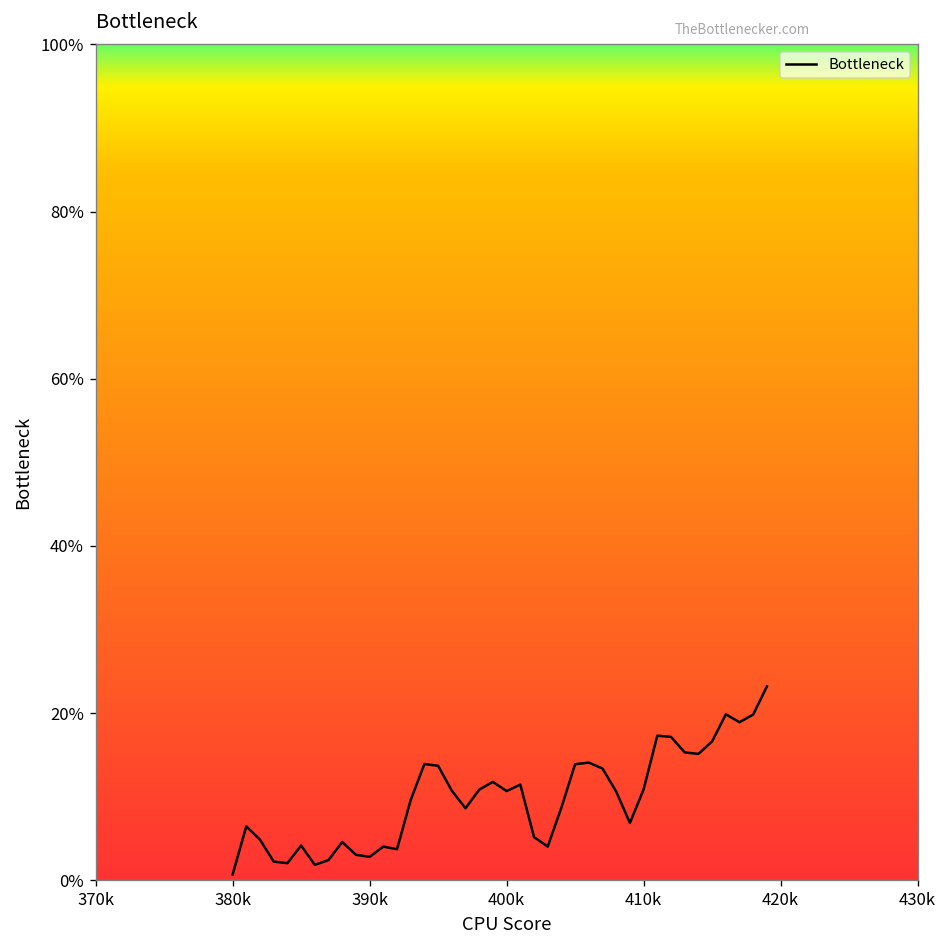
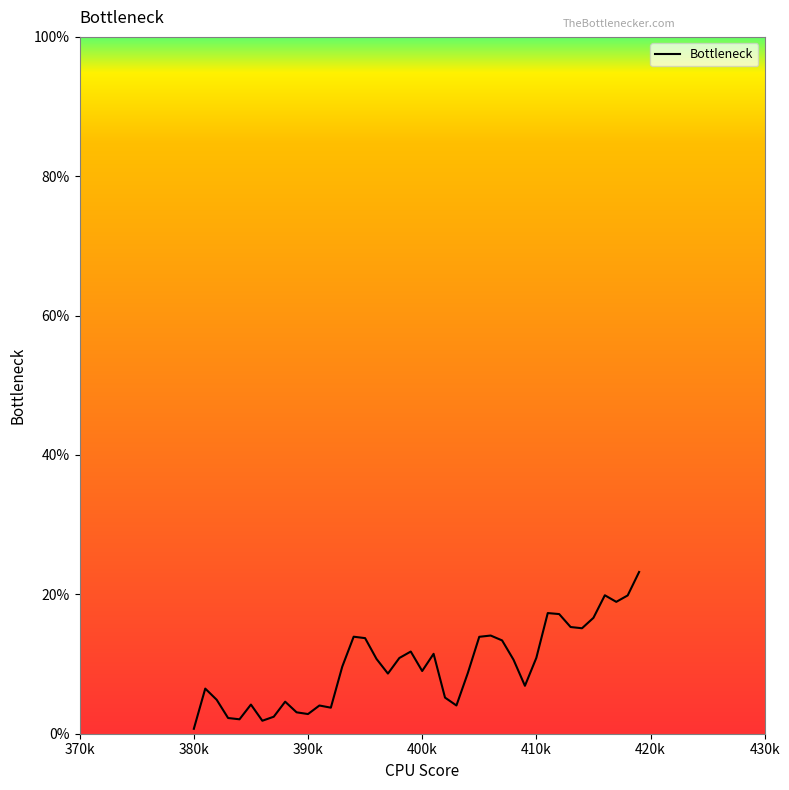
400k: 11% -> 9%
